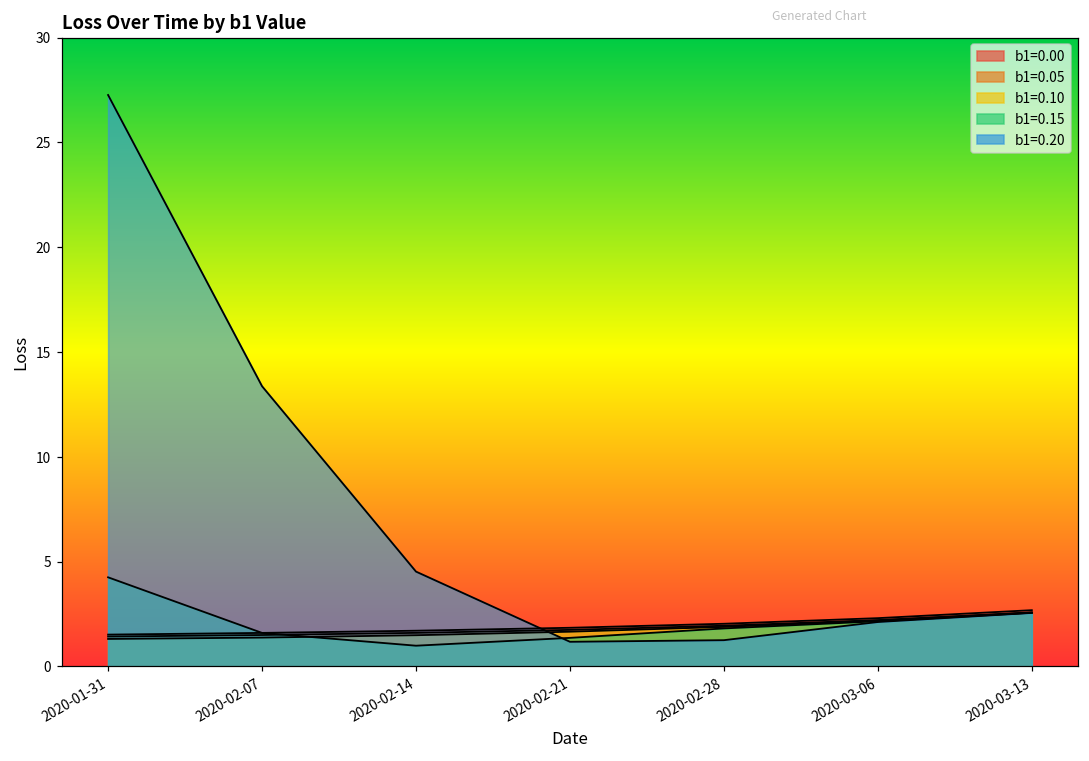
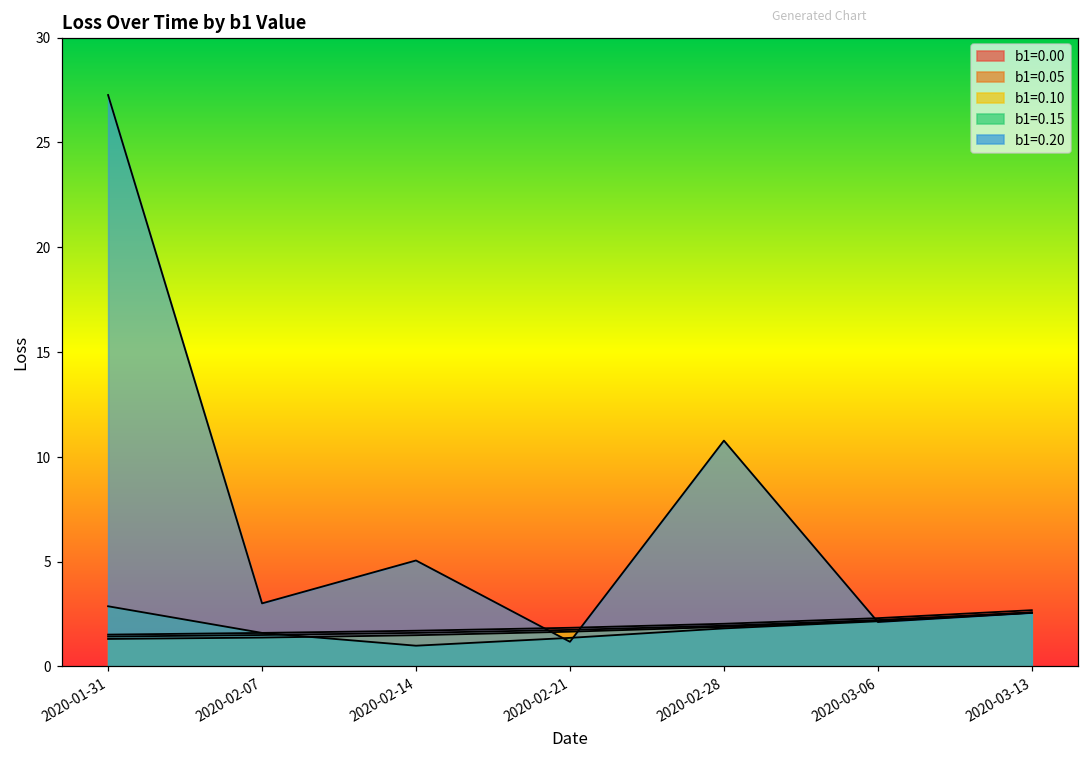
b1=0.15, 2020-01-31: 4.3 -> 2.9
b1=0.20, 2020-02-07: 13.4 -> 3.0
b1=0.20, 2020-02-14: 4.5 -> 5.1
b1=0.20, 2020-02-28: 1.3 -> 10.8
